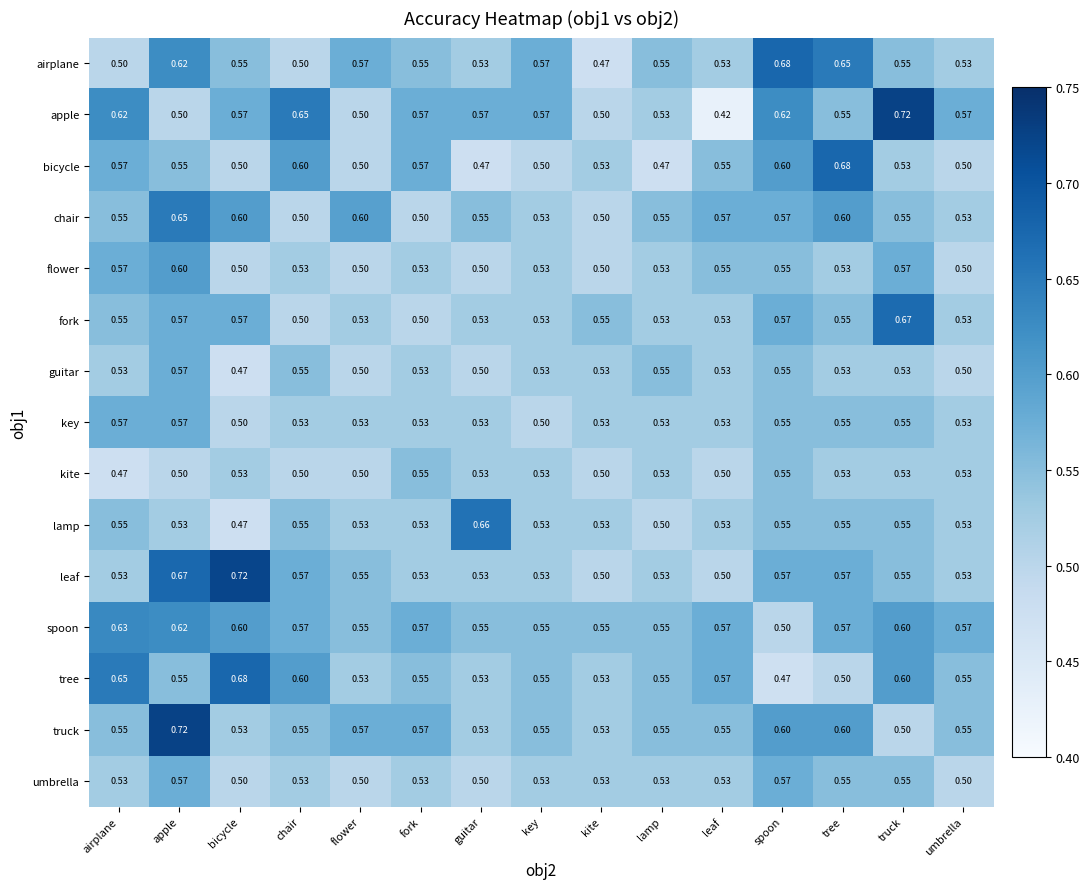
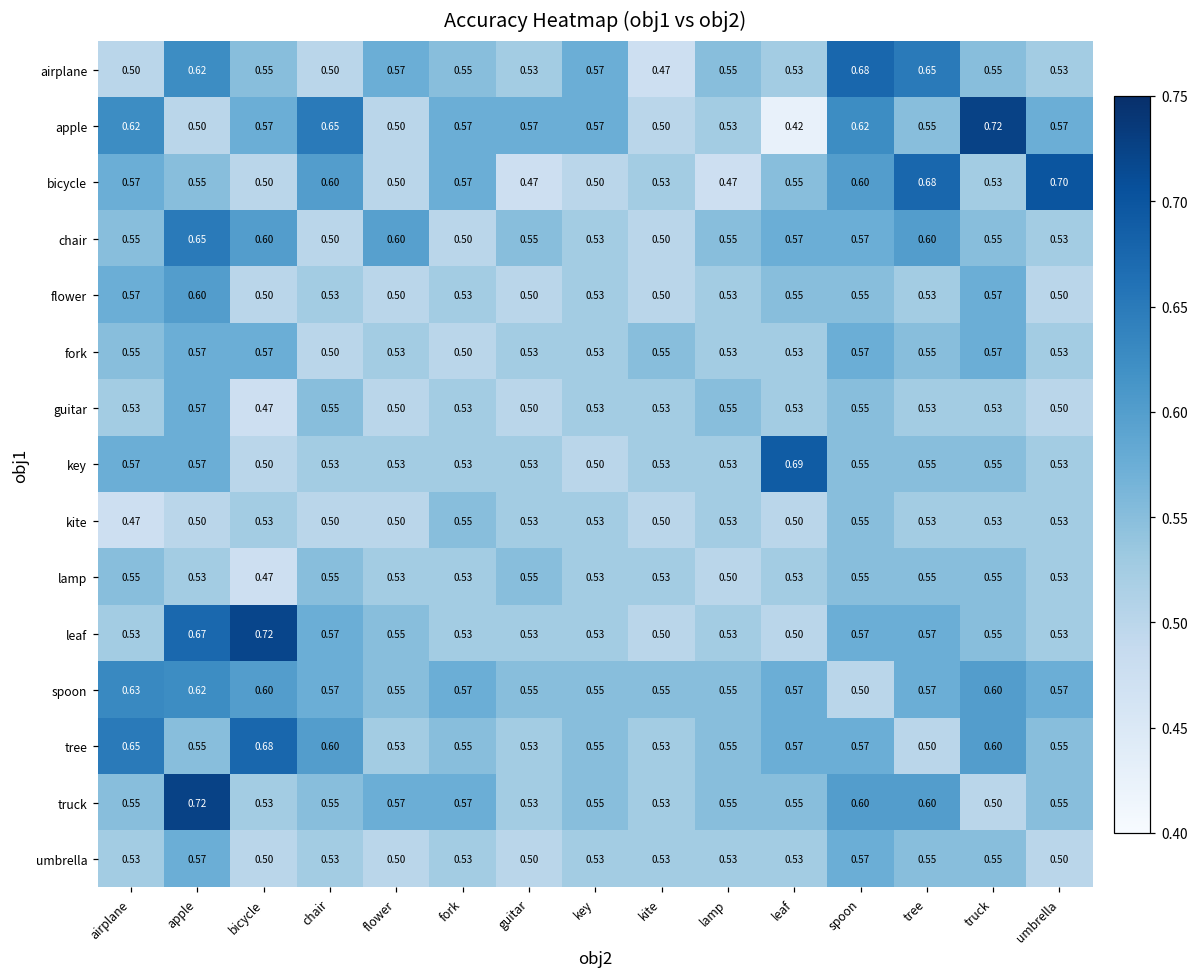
bicycle, umbrella: 0.50 -> 0.70
fork, truck: 0.67 -> 0.57
key, leaf: 0.53 -> 0.69
lamp, guitar: 0.66 -> 0.55
tree, spoon: 0.47 -> 0.57
